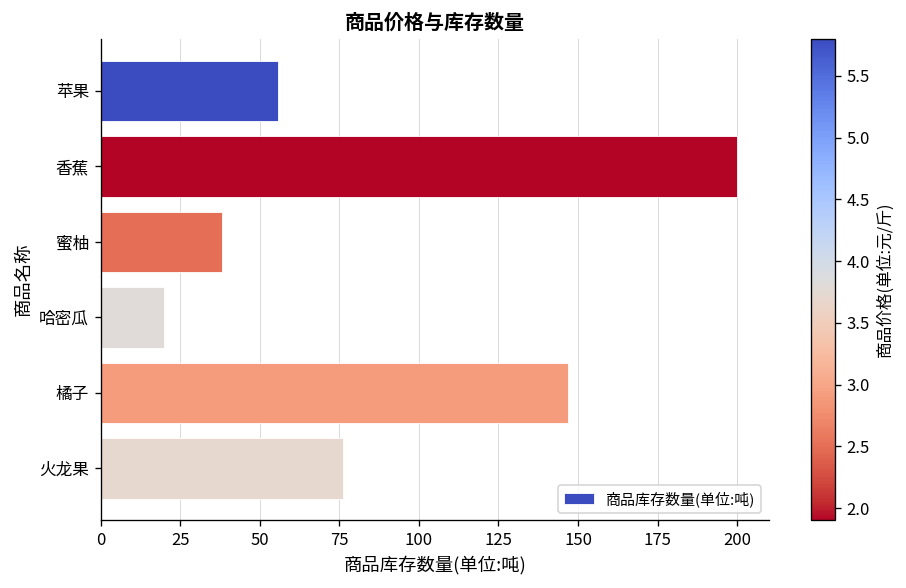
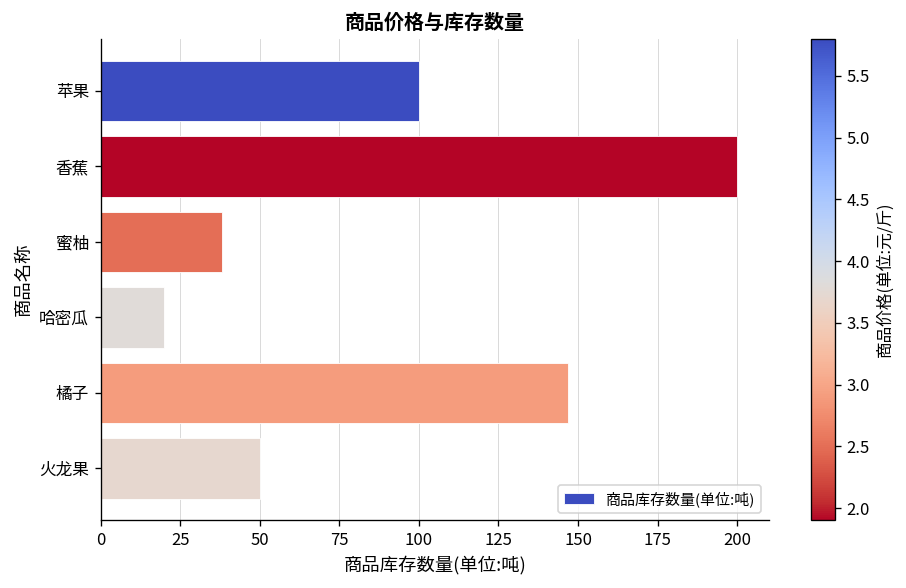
苹果: 56 -> 100
火龙果: 76 -> 50
